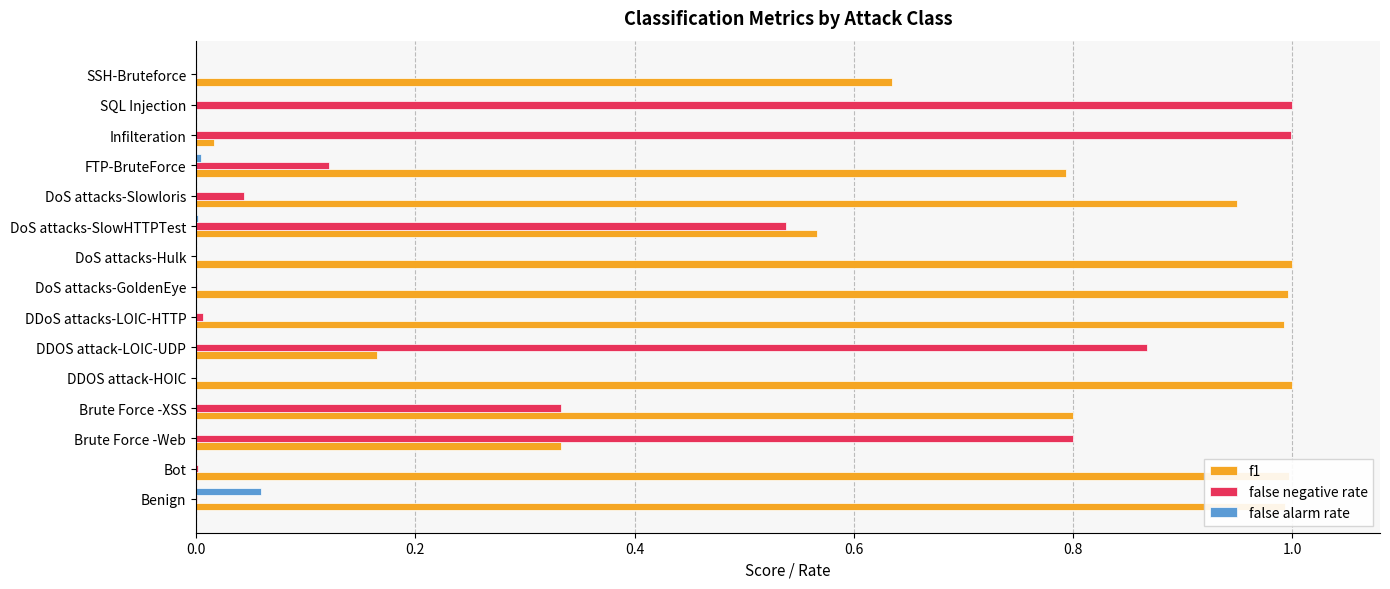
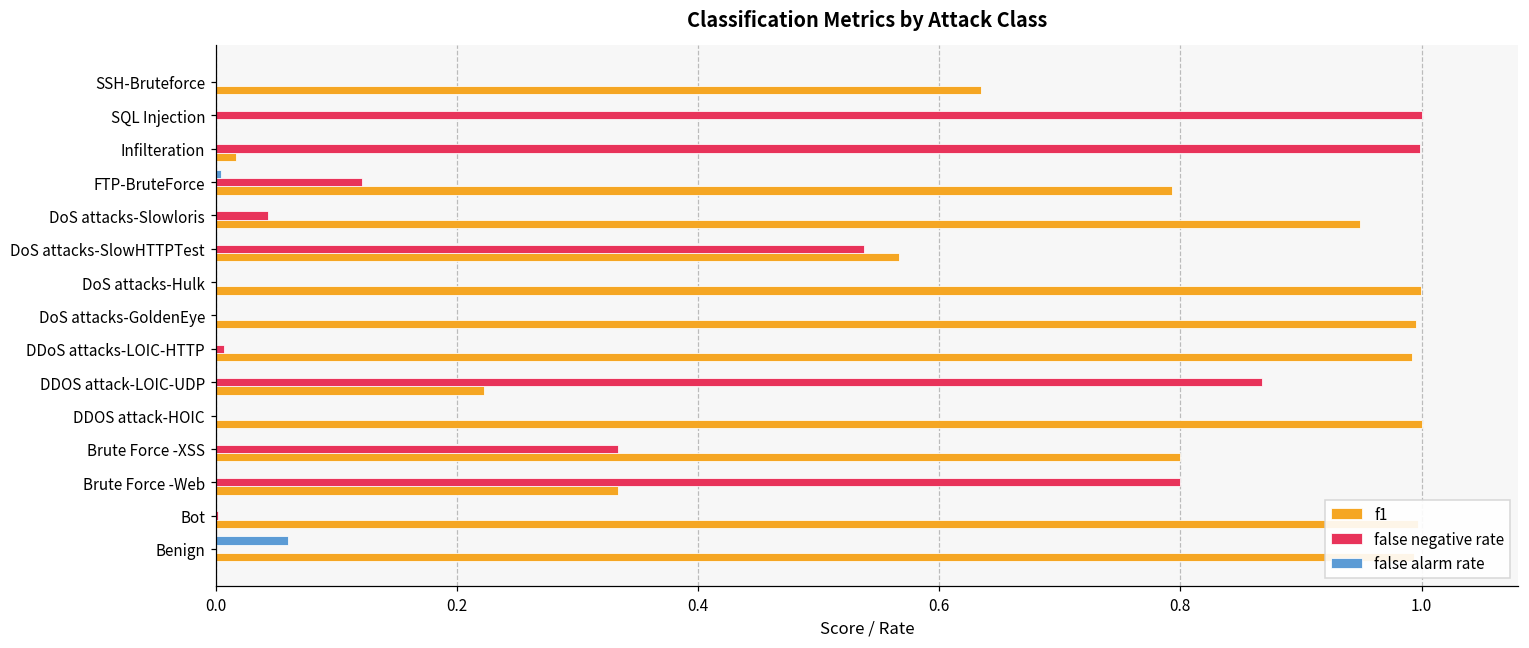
f1, DDOS attack-LOIC-UDP: 0.165 -> 0.222
